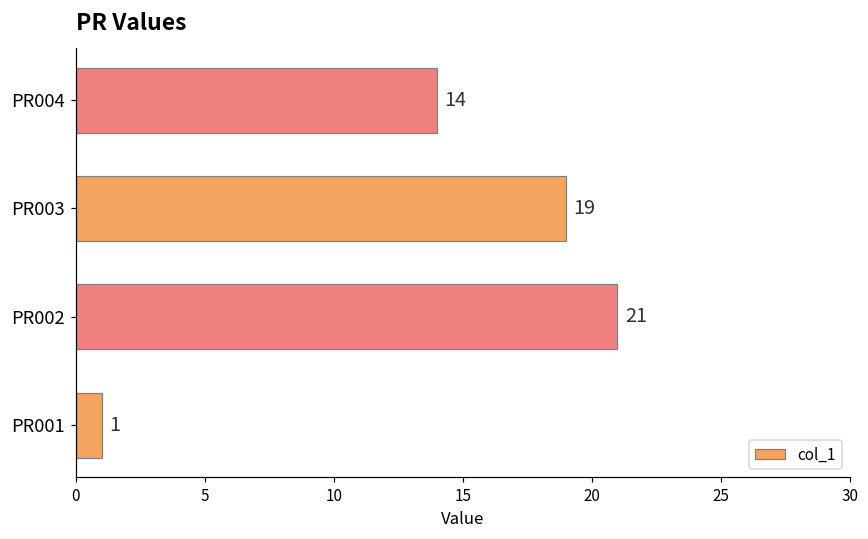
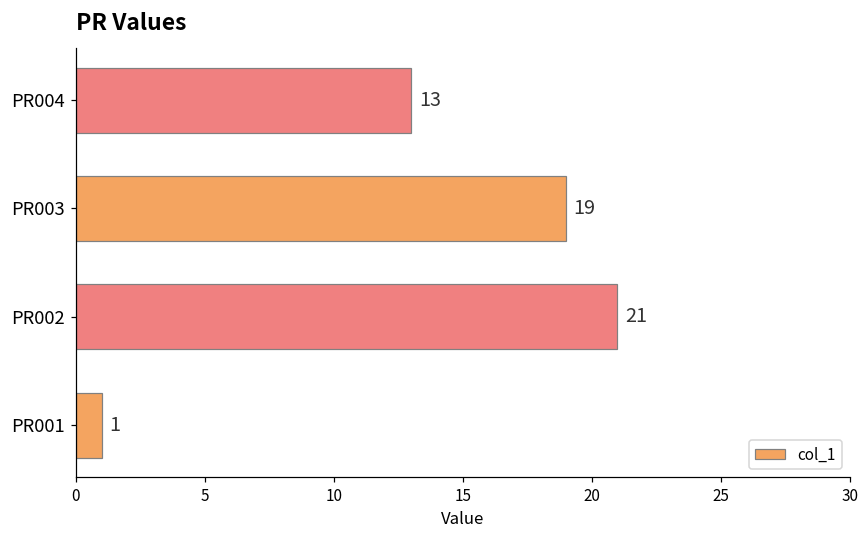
PR004: 14 -> 13
